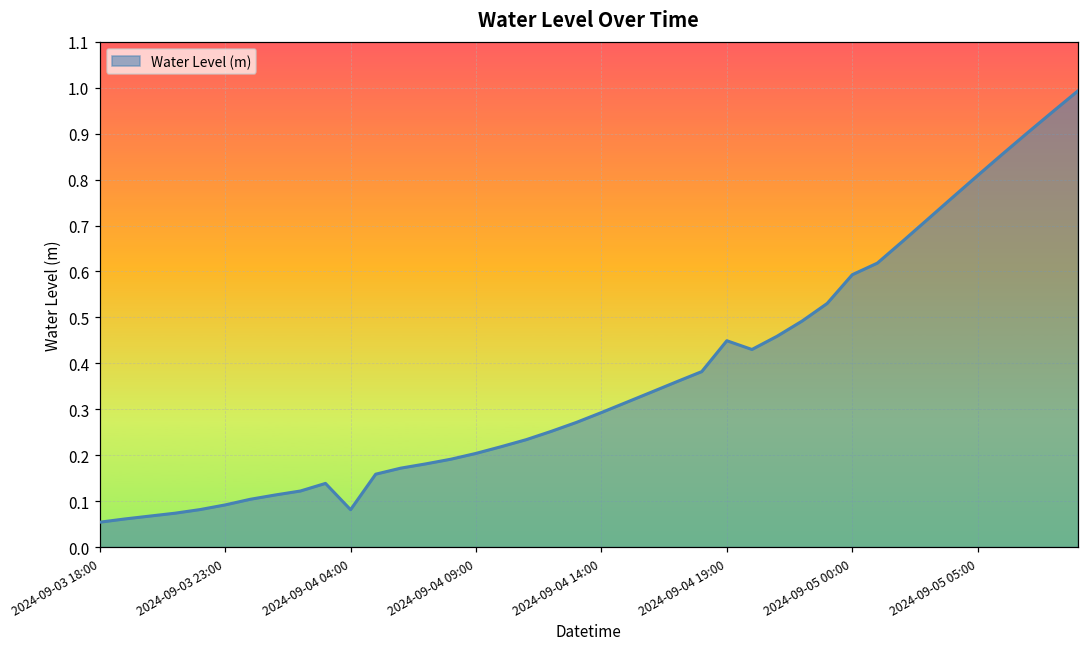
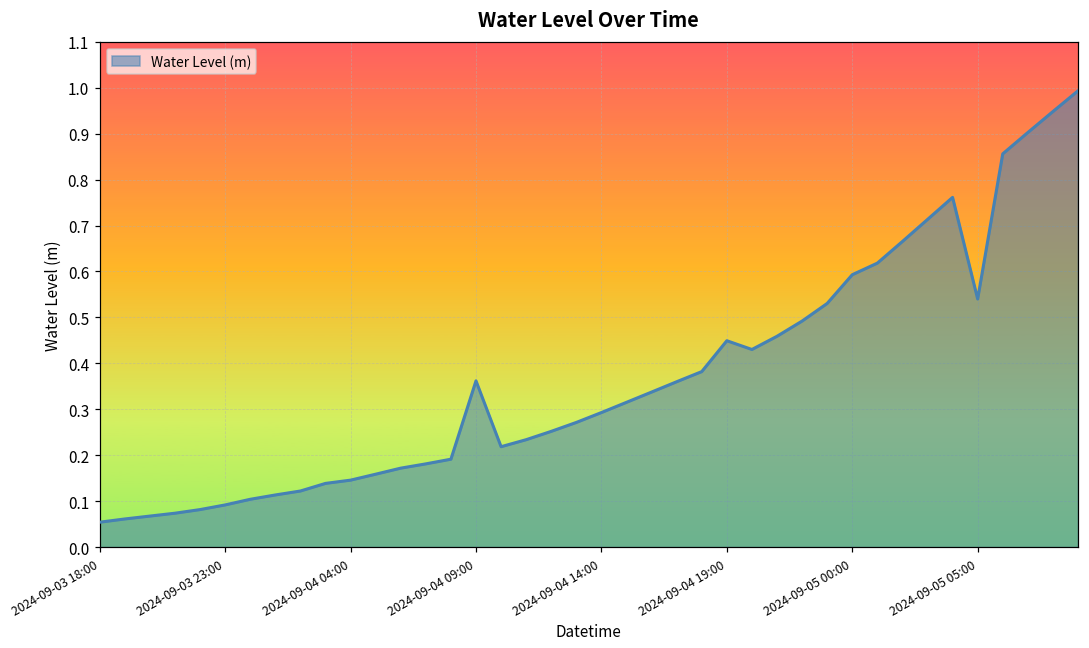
2024-09-04 04:00: 0.08 -> 0.15
2024-09-04 09:00: 0.20 -> 0.36
2024-09-05 05:00: 0.81 -> 0.54
